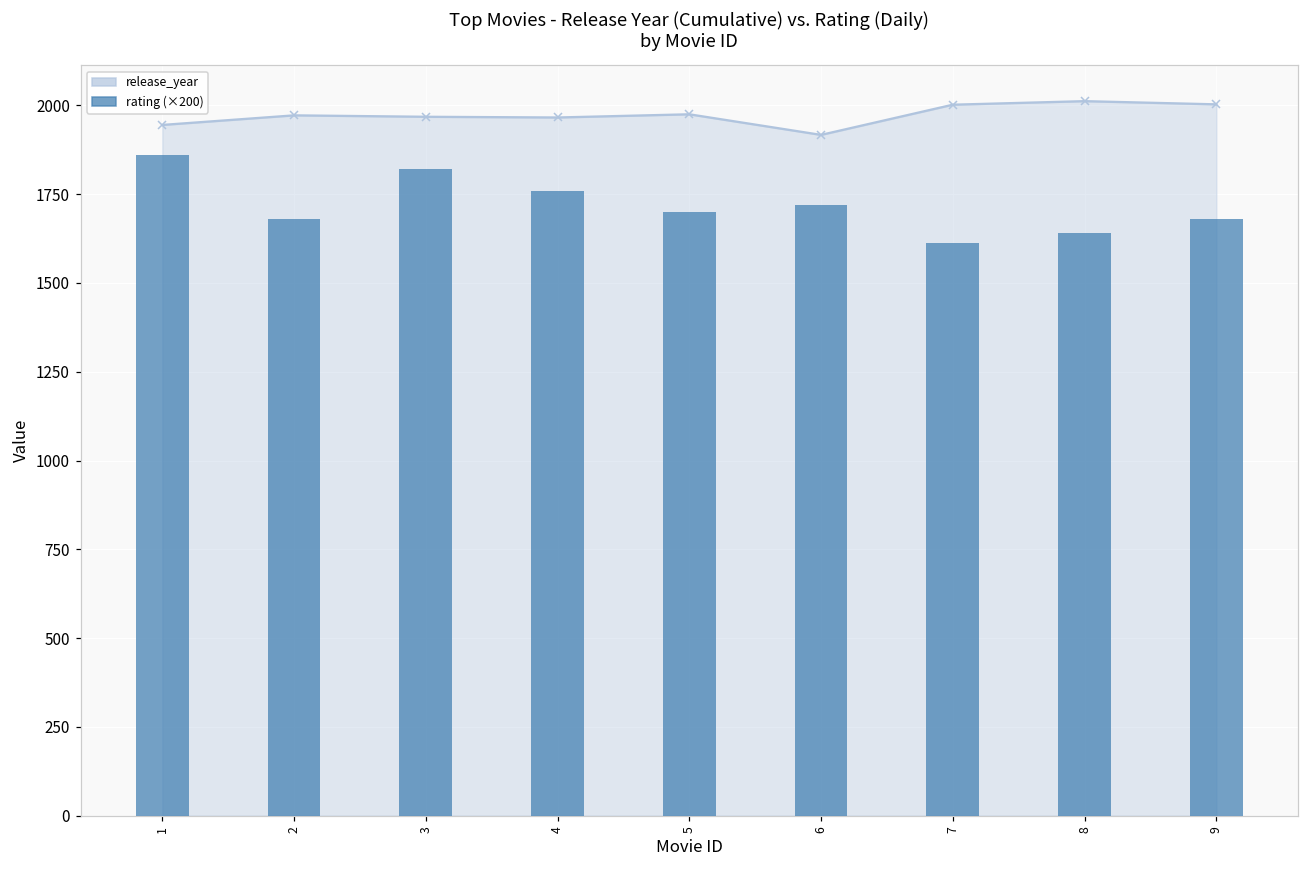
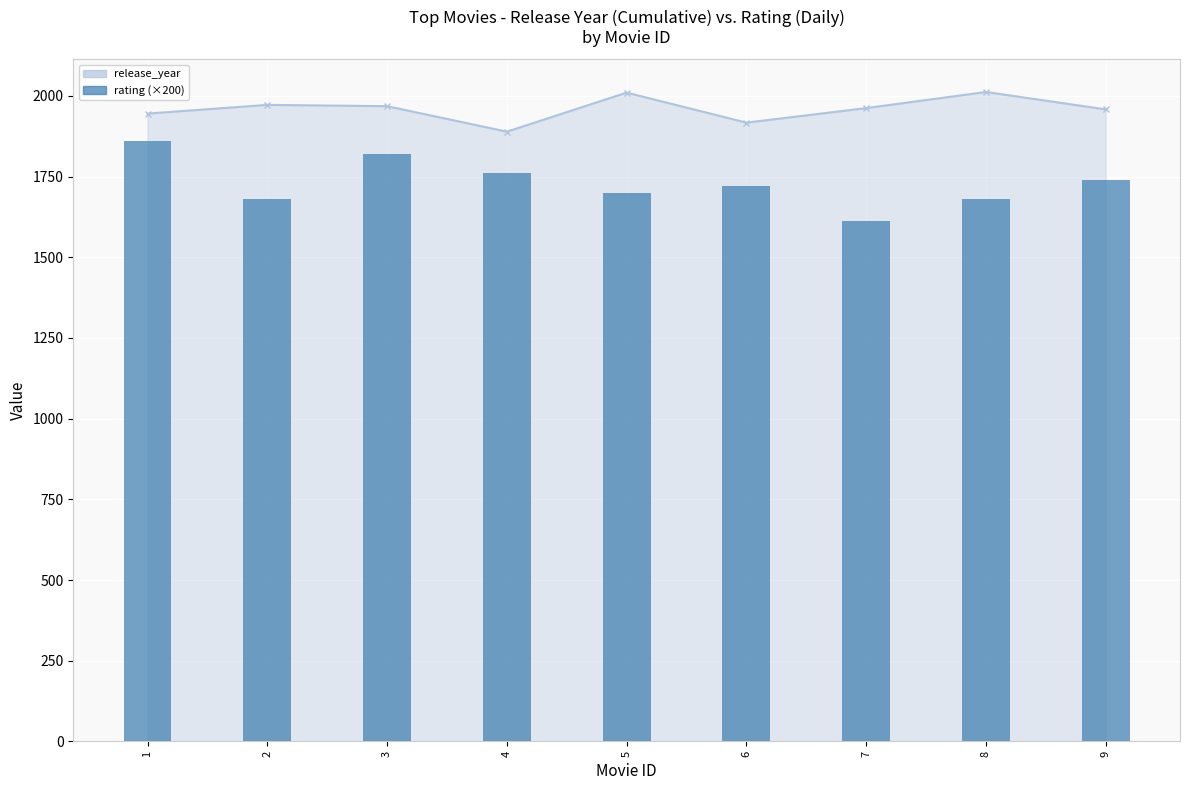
release_year, 4: 1970 -> 1890
release_year, 5: 1980 -> 2010
release_year, 7: 2000 -> 1960
rating (×200), 8: 1640 -> 1680
release_year, 9: 2000 -> 1960
rating (×200), 9: 1680 -> 1740
